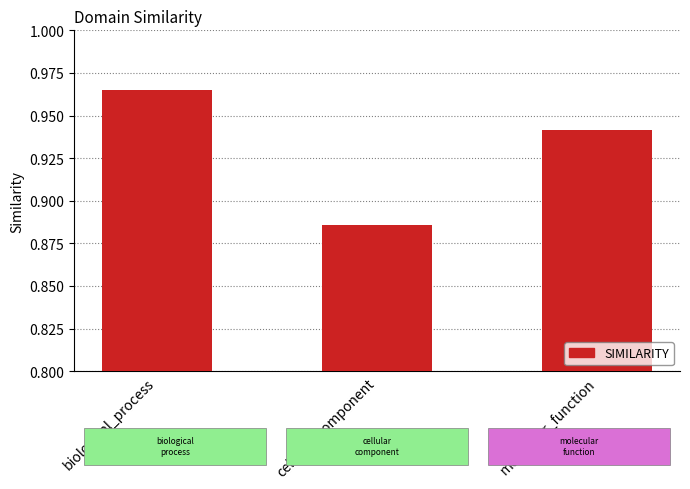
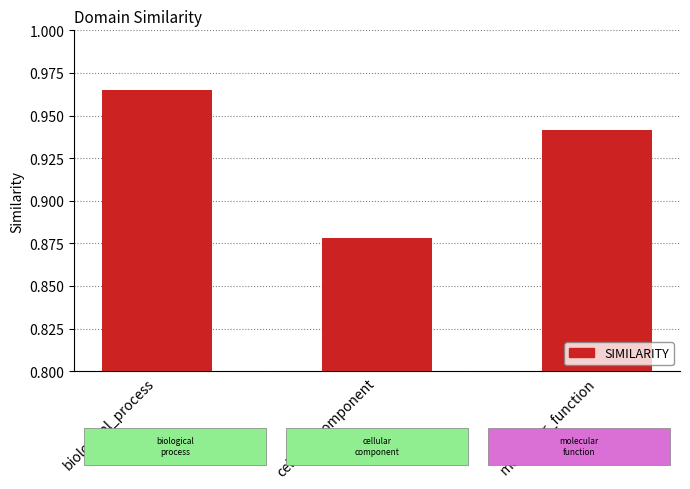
cellular_component: 0.886 -> 0.878
